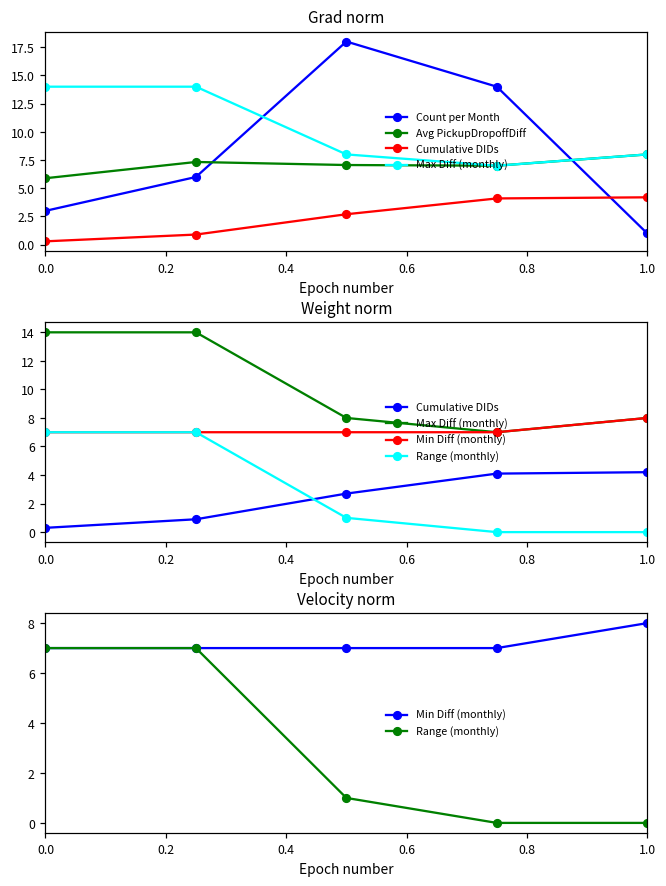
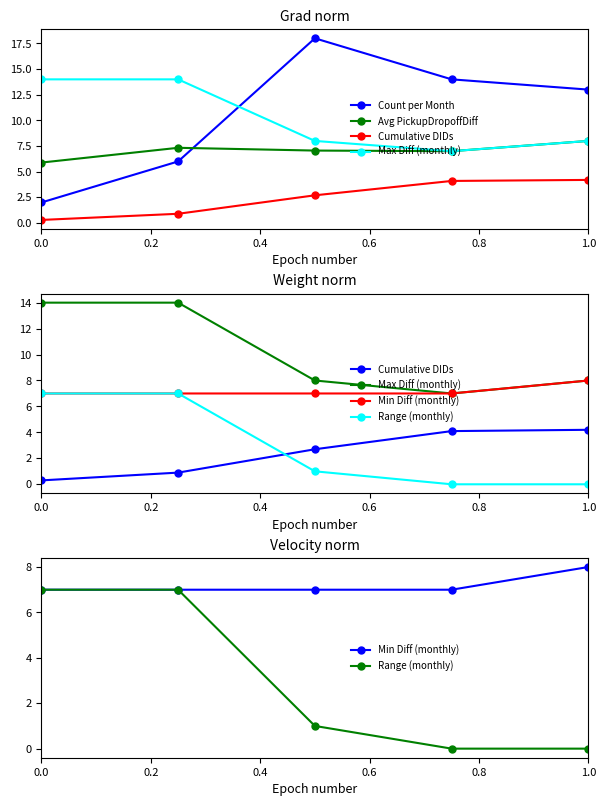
Grad norm, Count per Month, 0.0: 3 -> 2
Grad norm, Count per Month, 1.0: 1 -> 13
